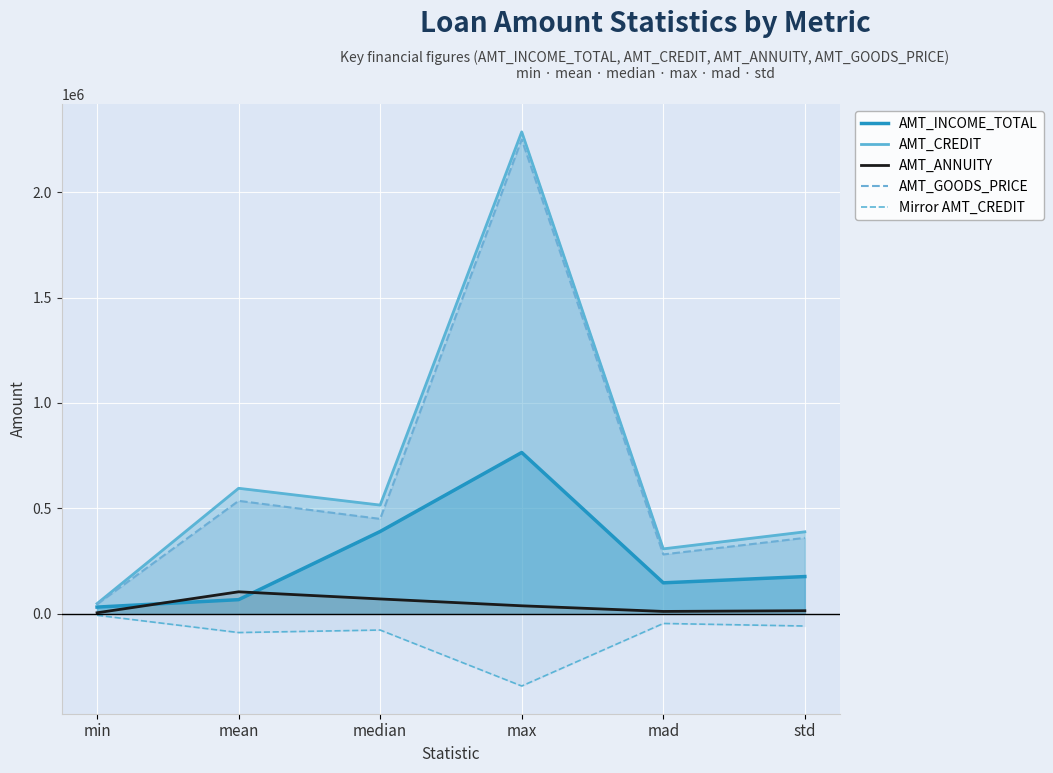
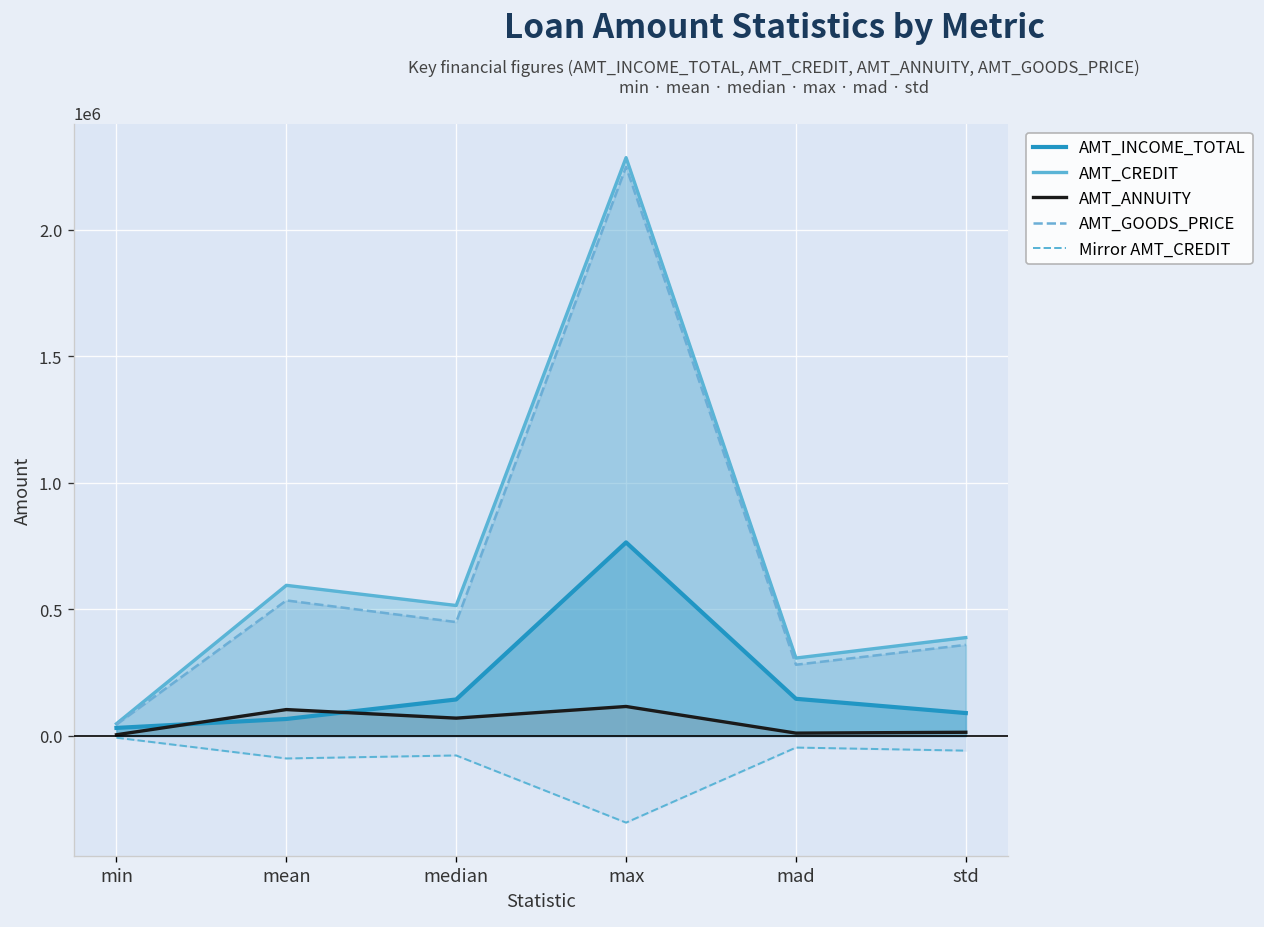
AMT_INCOME_TOTAL, median: 390000 -> 140000
AMT_ANNUITY, max: 40000 -> 120000
AMT_INCOME_TOTAL, std: 180000 -> 90000
